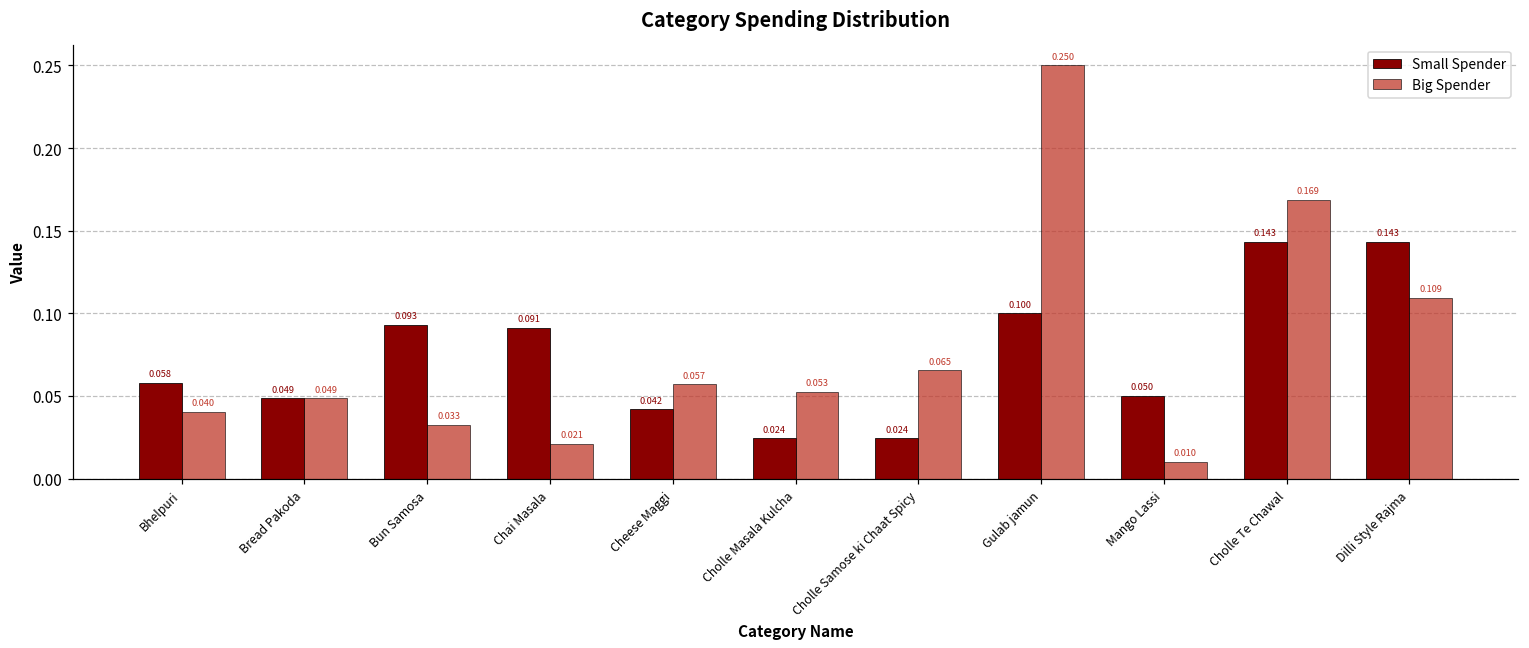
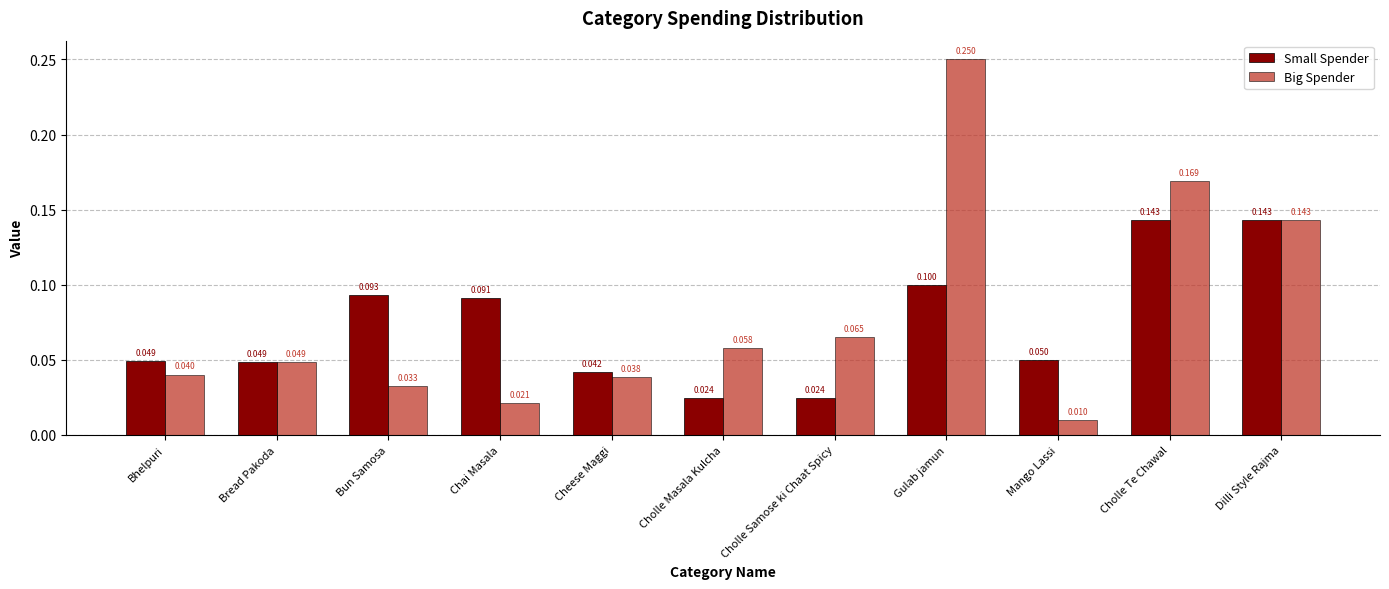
Small Spender, Bhelpuri: 0.058 -> 0.049
Big Spender, Cheese Maggi: 0.057 -> 0.038
Big Spender, Cholle Masala Kulcha: 0.053 -> 0.058
Big Spender, Dilli Style Rajma: 0.109 -> 0.143
